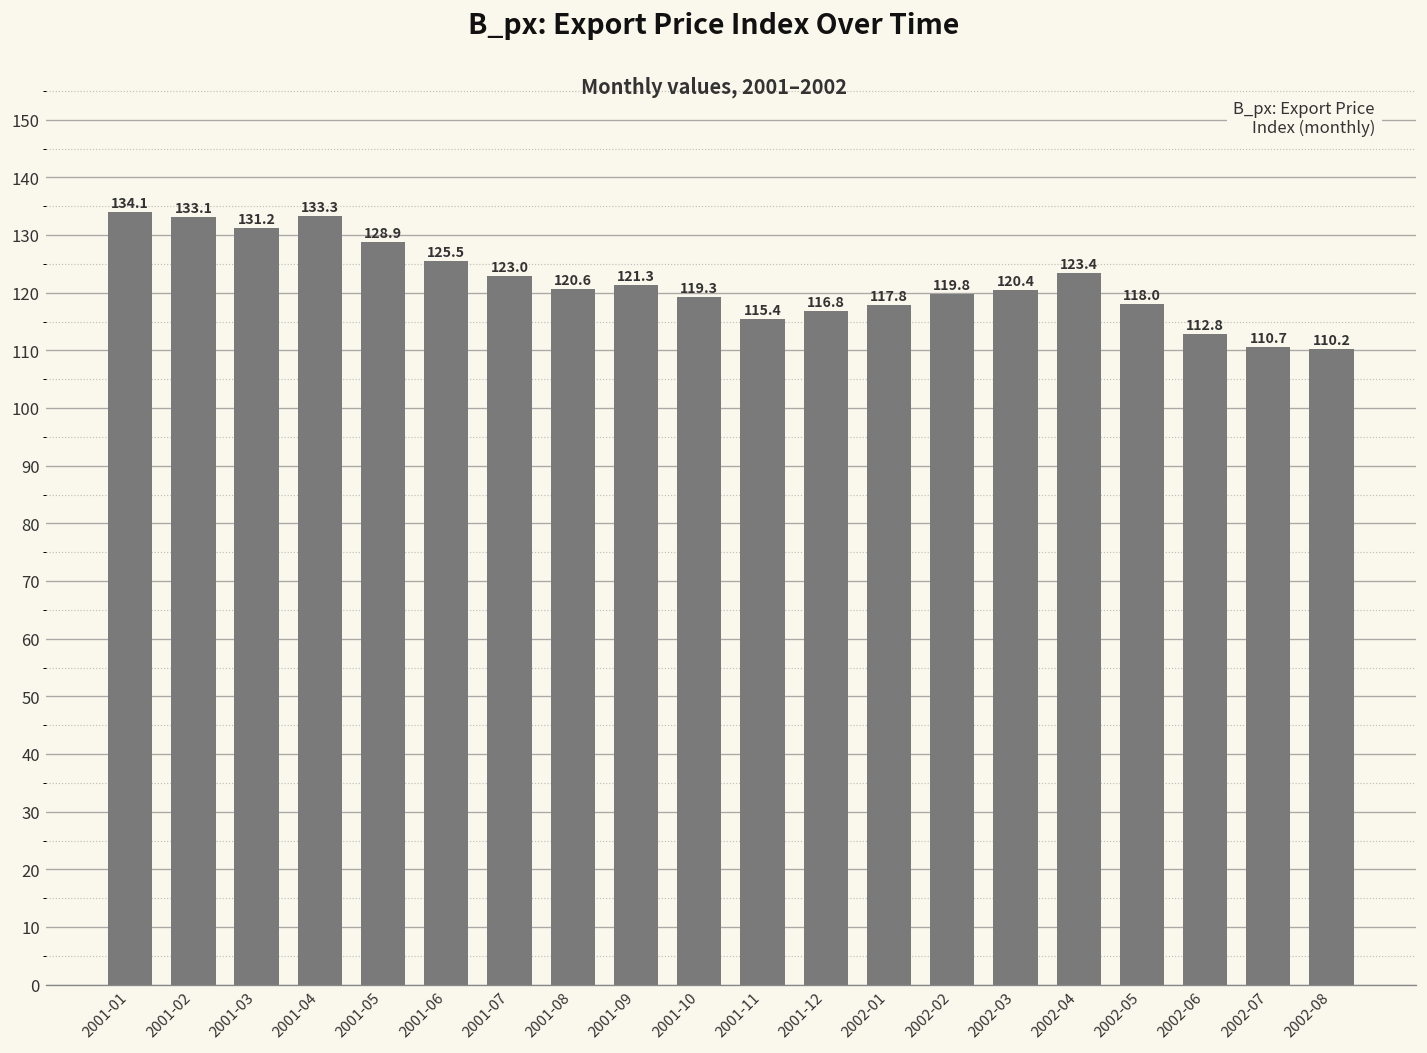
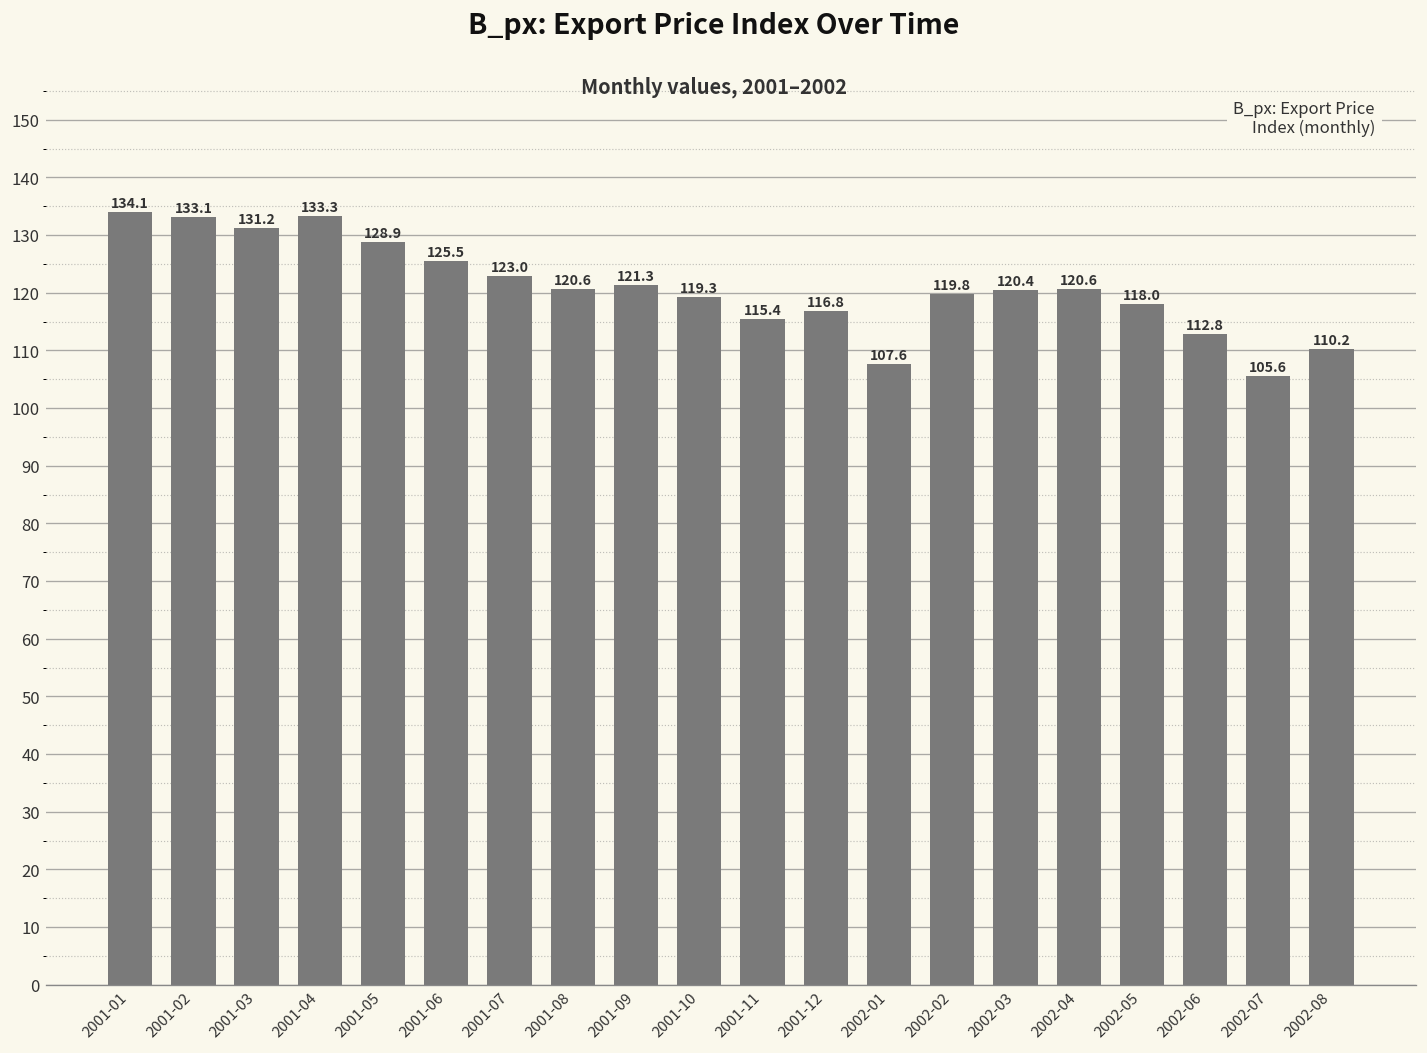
2002-01: 117.8 -> 107.6
2002-04: 123.4 -> 120.6
2002-07: 110.7 -> 105.6
